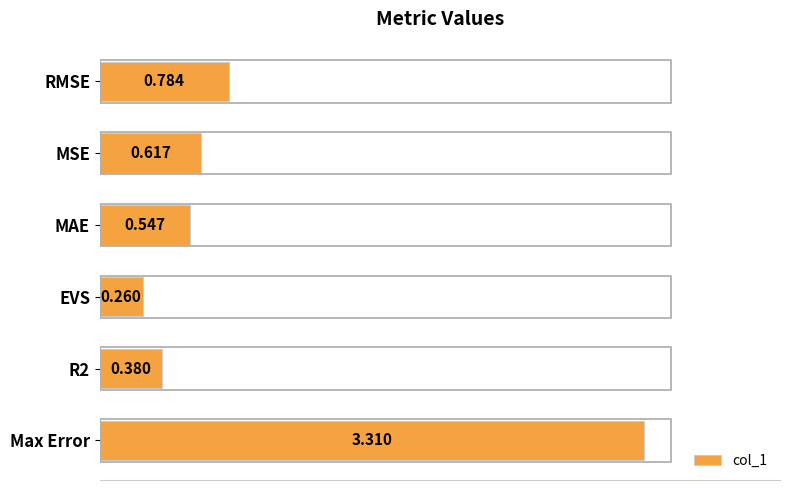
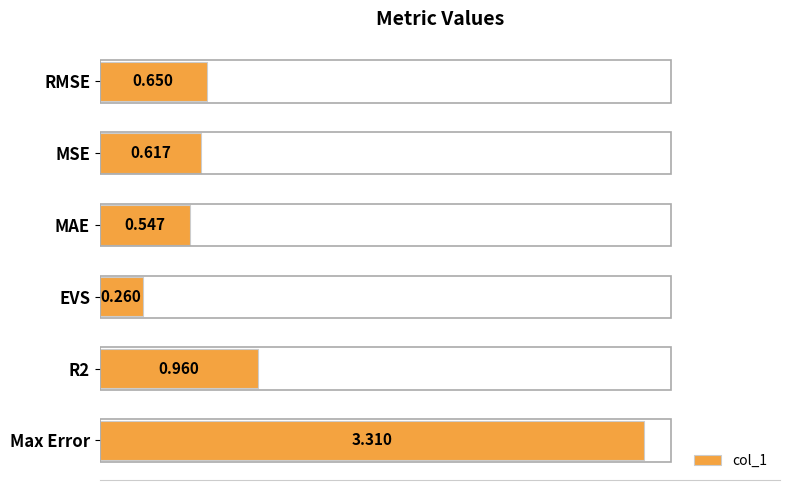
RMSE: 0.784 -> 0.650
R2: 0.380 -> 0.960
